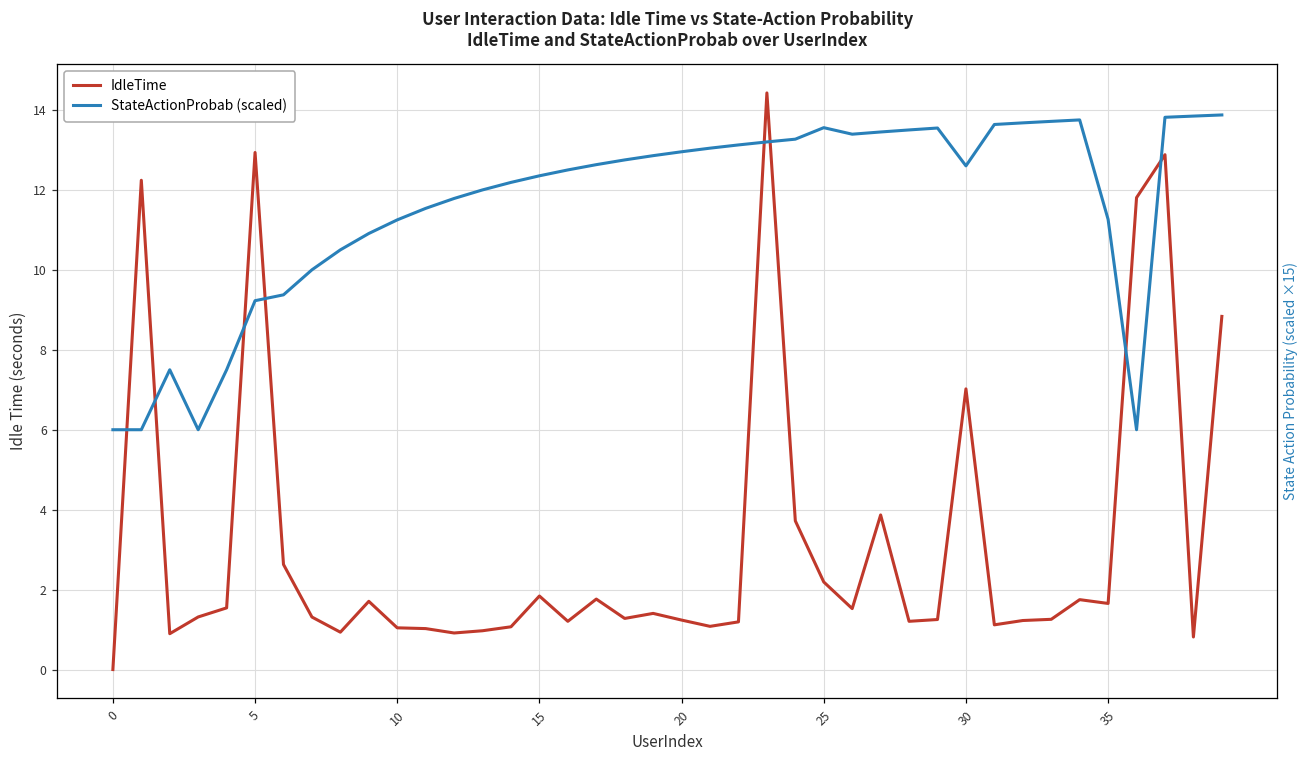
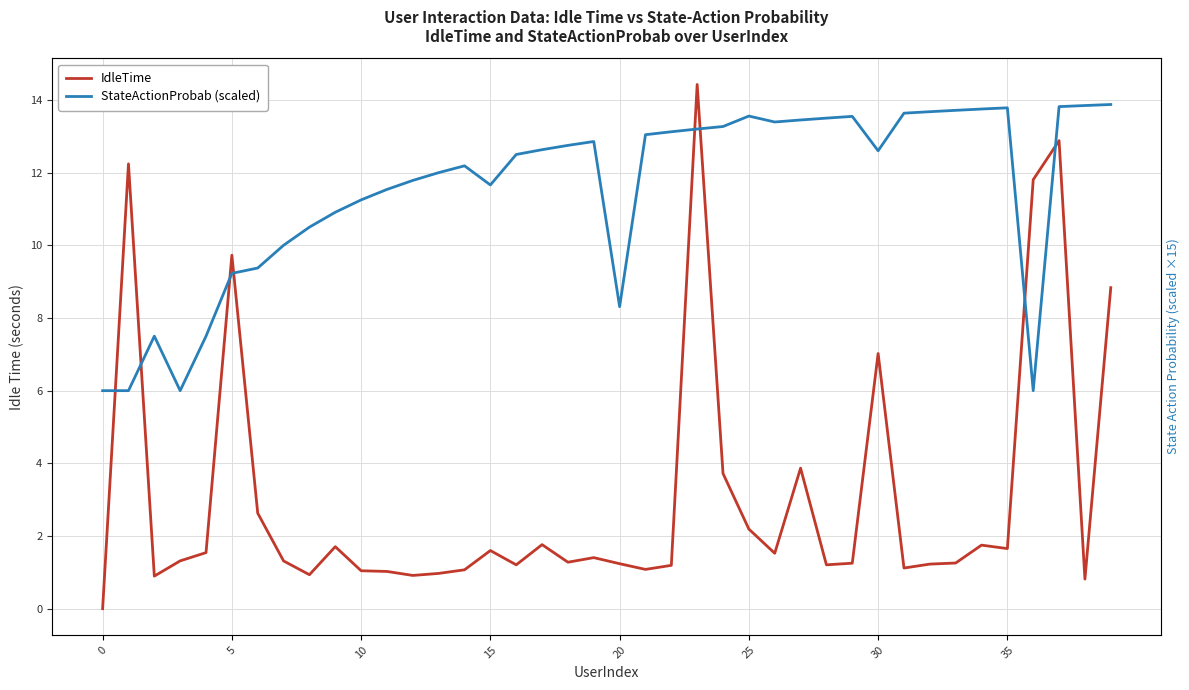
IdleTime, 5: 12.9 -> 9.7
IdleTime, 15: 1.8 -> 1.6
StateActionProbab (scaled), 15: 12.4 -> 11.7
StateActionProbab (scaled), 20: 13.0 -> 8.3
StateActionProbab (scaled), 35: 11.3 -> 13.8
